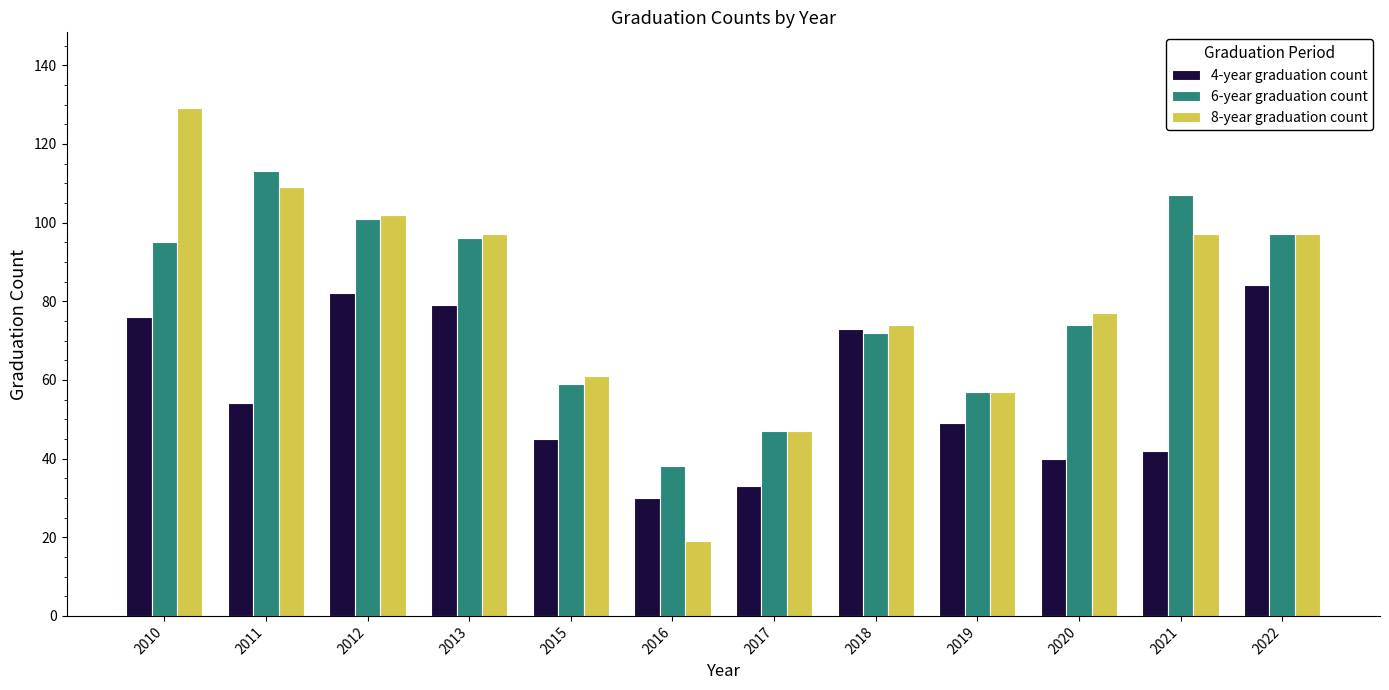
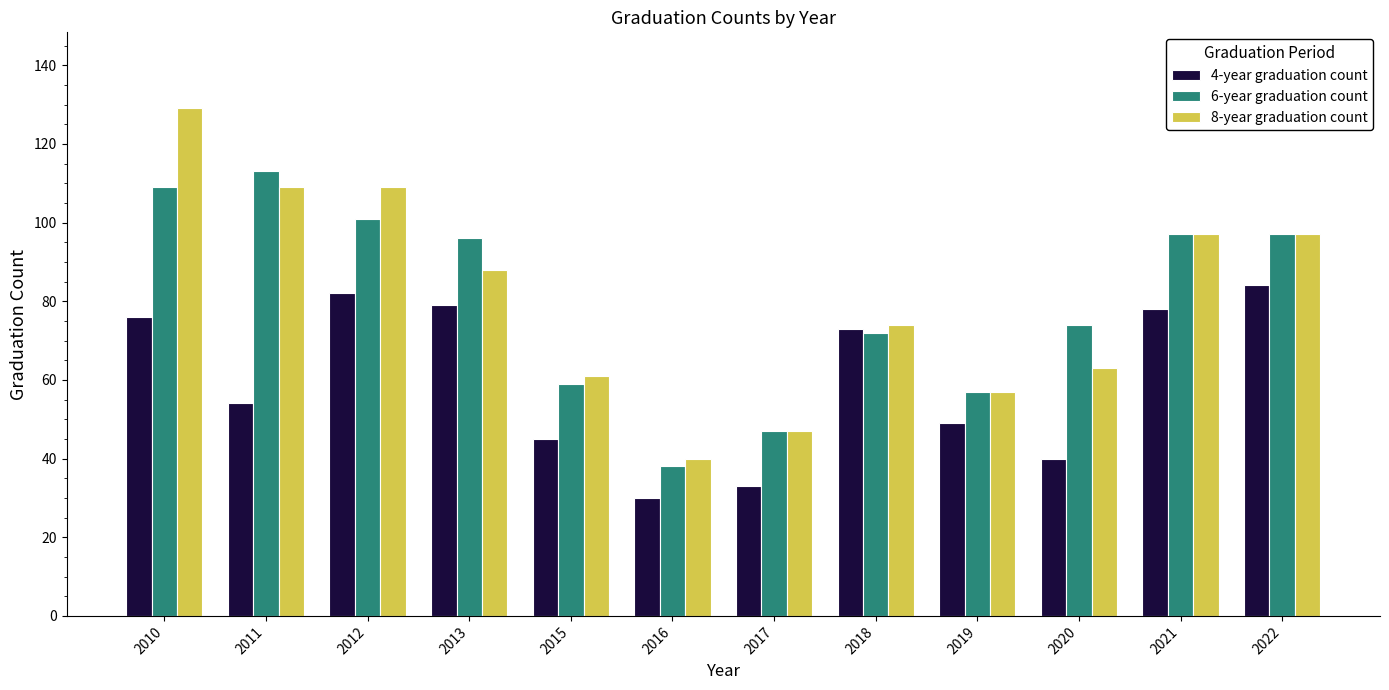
6-year graduation count, 2010: 95 -> 109
8-year graduation count, 2012: 102 -> 109
8-year graduation count, 2013: 97 -> 88
8-year graduation count, 2016: 19 -> 40
8-year graduation count, 2020: 77 -> 63
4-year graduation count, 2021: 42 -> 78
6-year graduation count, 2021: 107 -> 97
